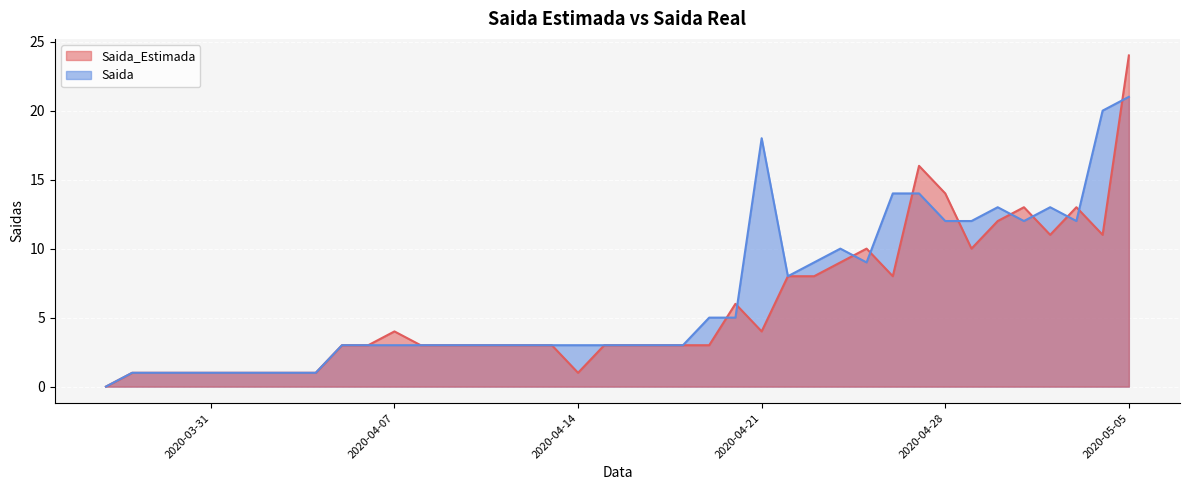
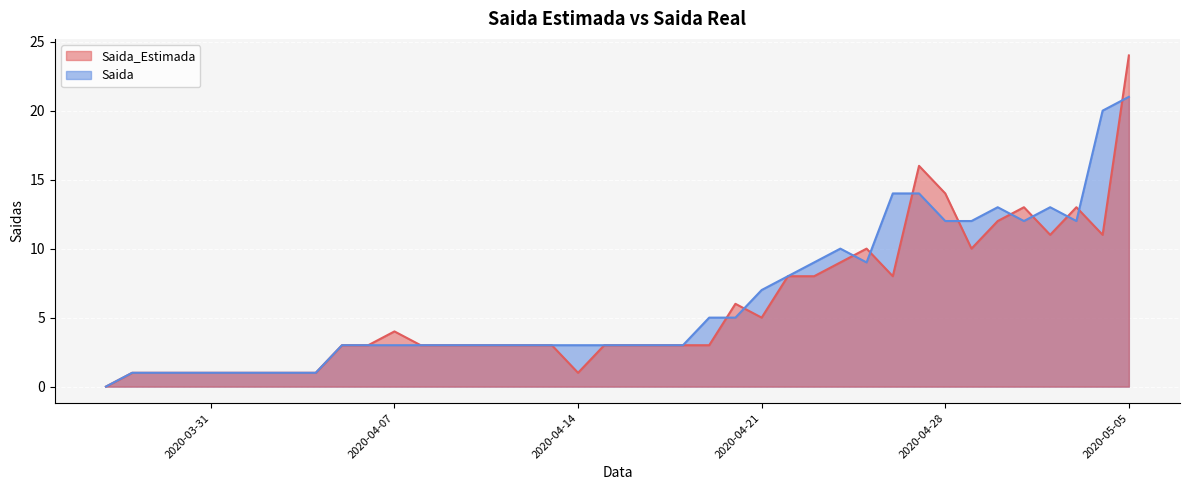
Saida_Estimada, 2020-04-21: 4 -> 5
Saida, 2020-04-21: 18 -> 7
